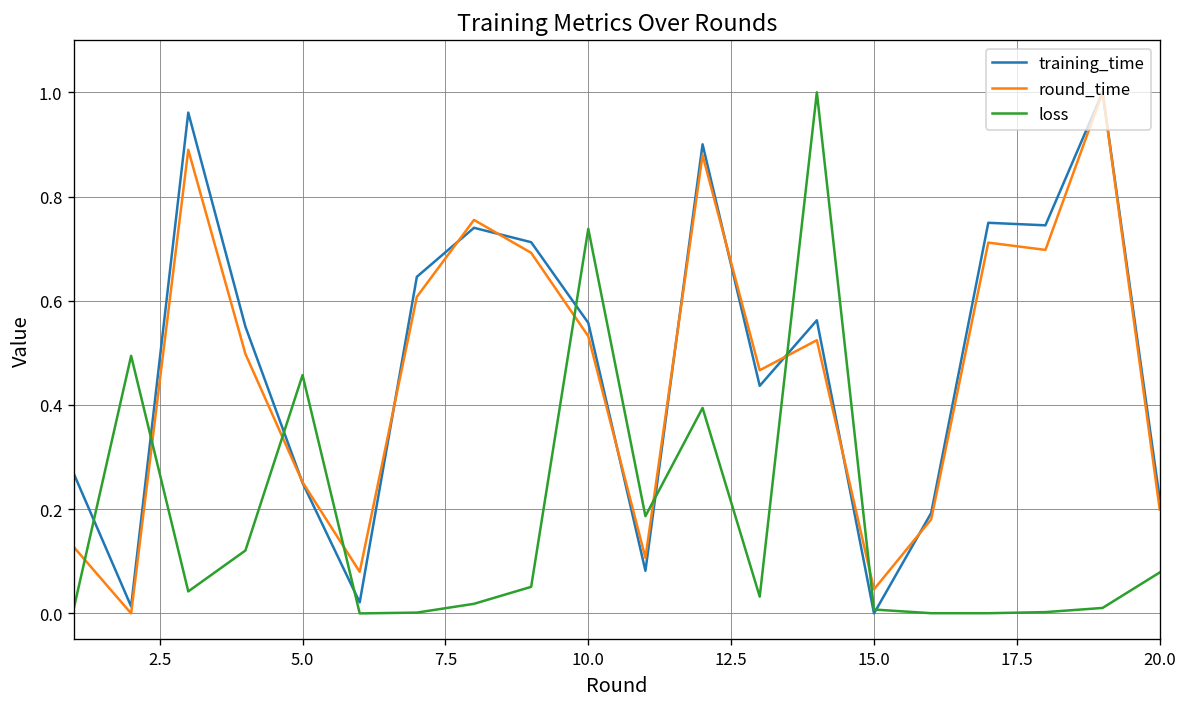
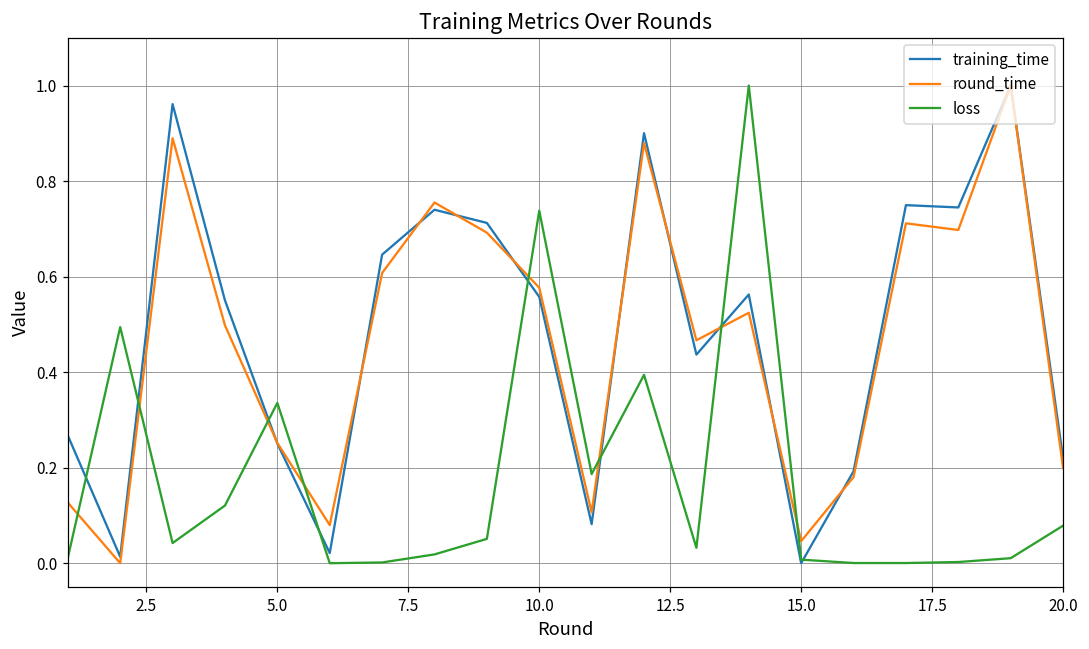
loss, 5.0: 0.46 -> 0.34
round_time, 10.0: 0.53 -> 0.58
